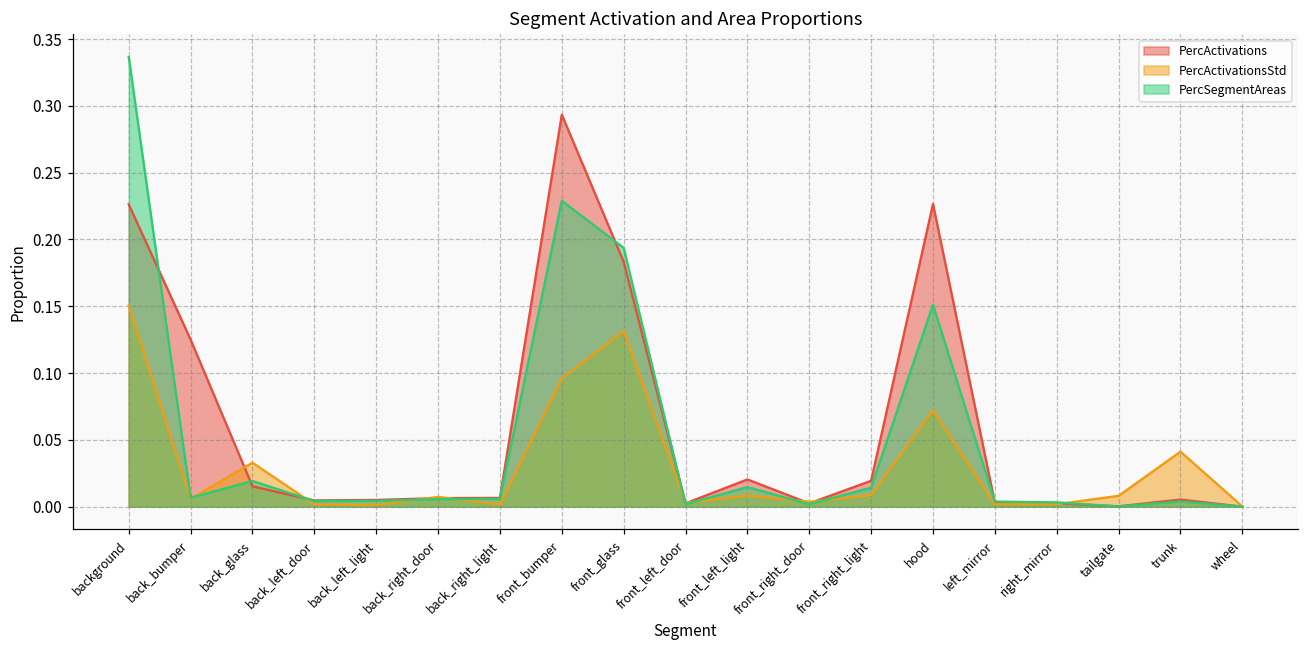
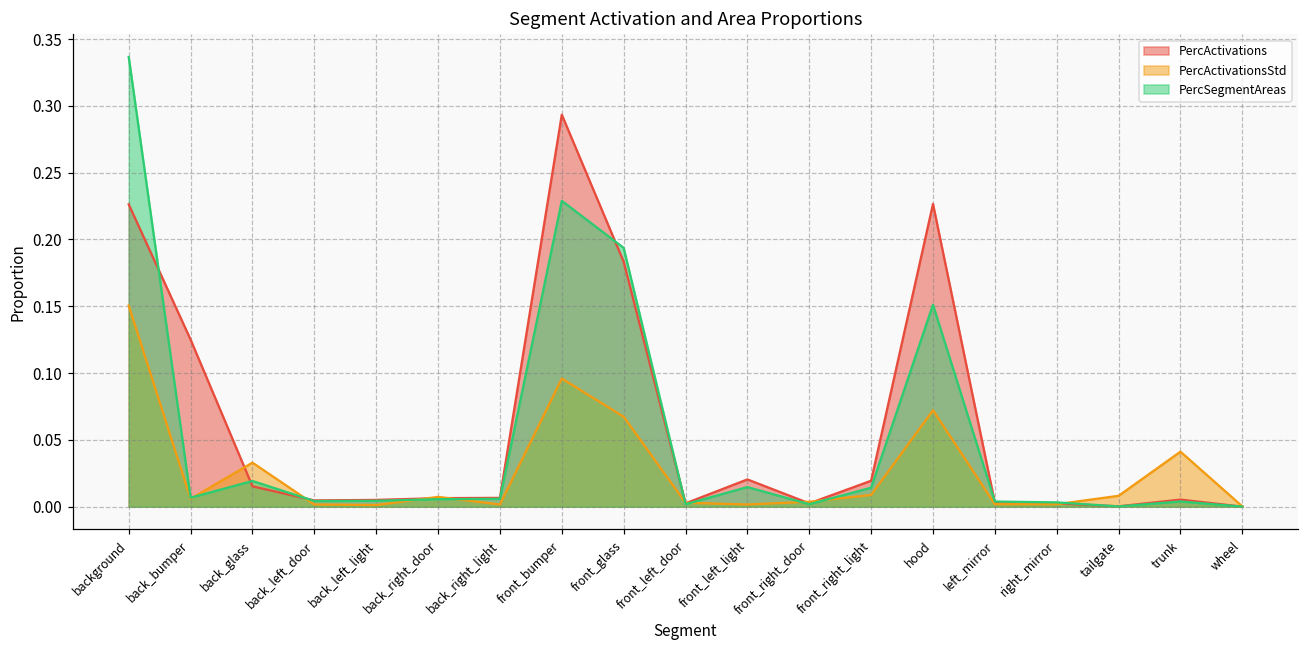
PercActivationsStd, front_glass: 0.132 -> 0.067
PercActivationsStd, front_left_light: 0.008 -> 0.002
